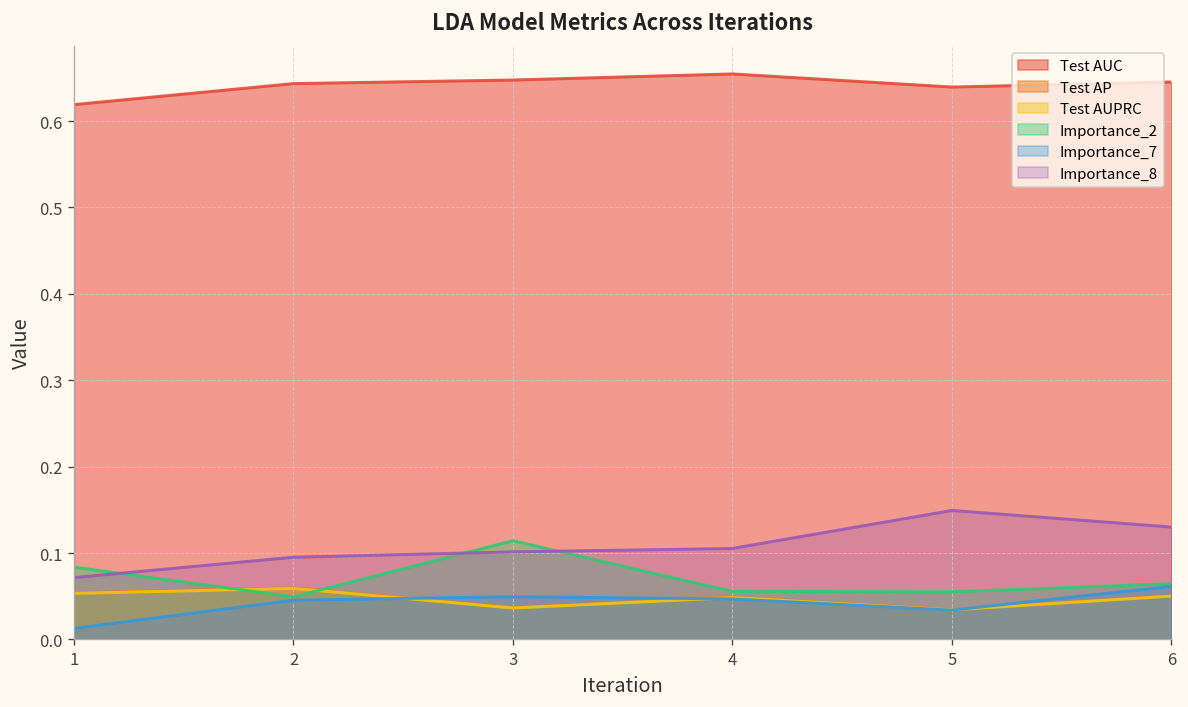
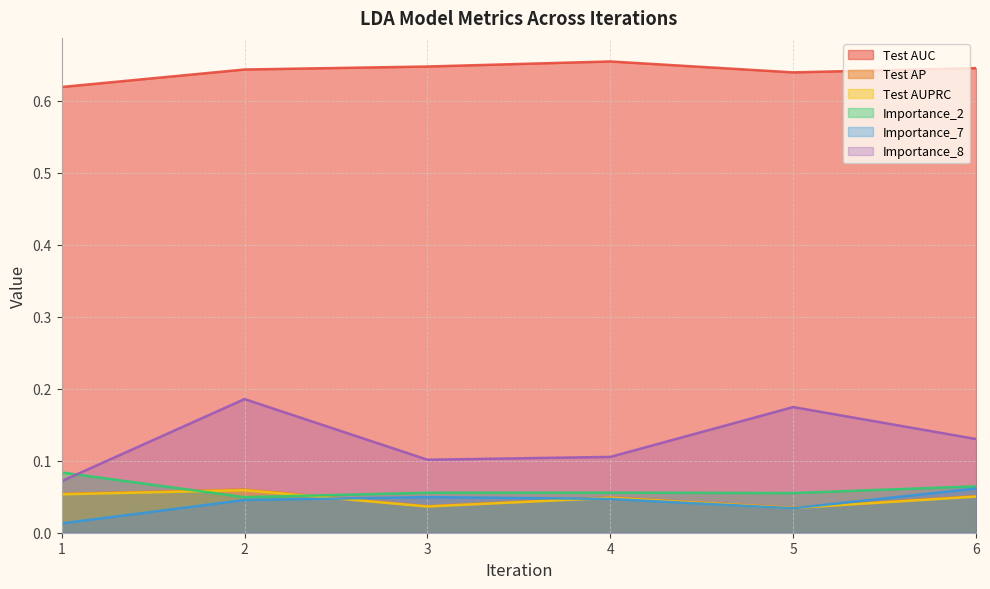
Importance_8, 2: 0.10 -> 0.19
Importance_2, 3: 0.11 -> 0.06
Importance_8, 5: 0.15 -> 0.17
